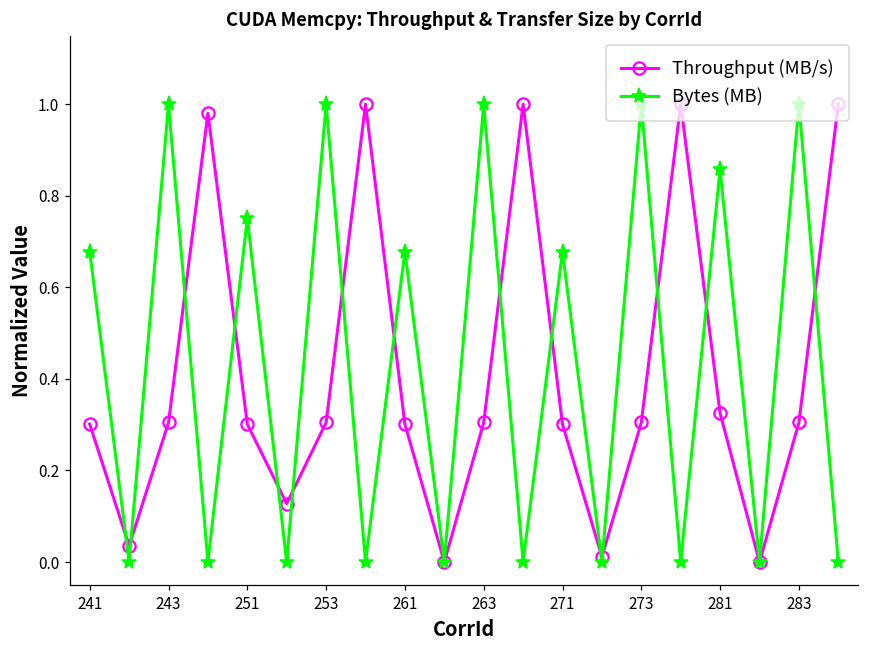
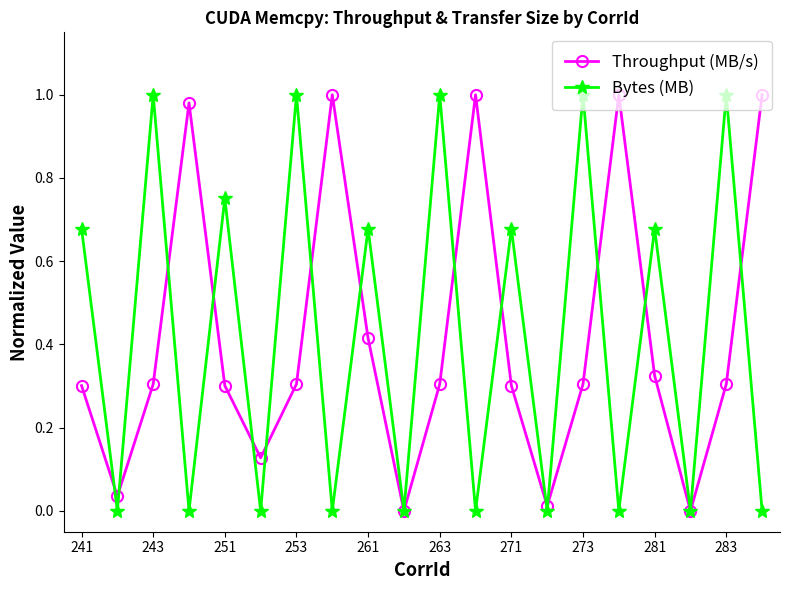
Throughput (MB/s), 261: 0.30 -> 0.41
Bytes (MB), 281: 0.86 -> 0.68
